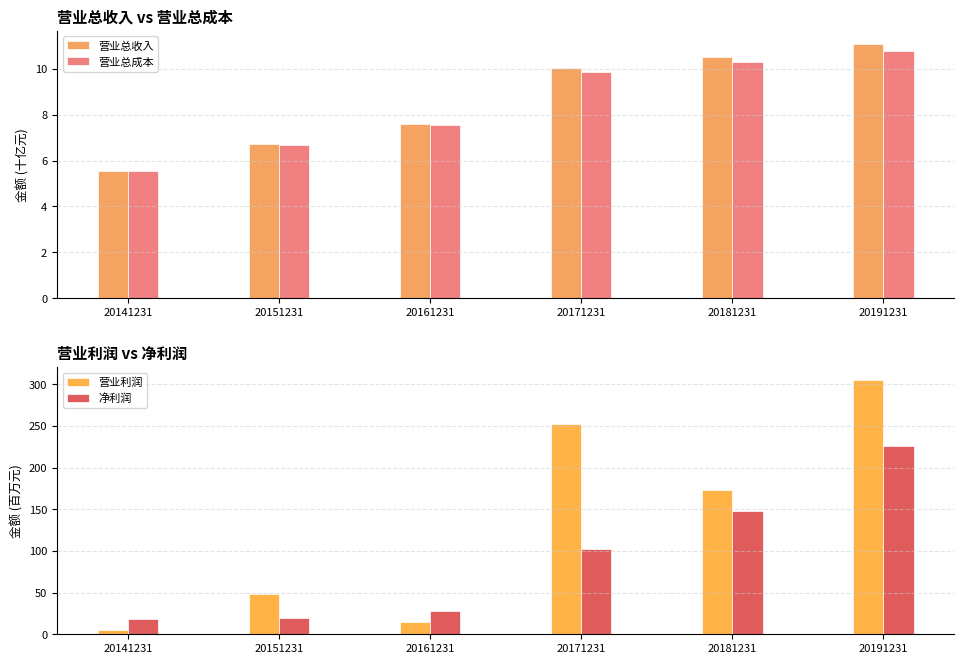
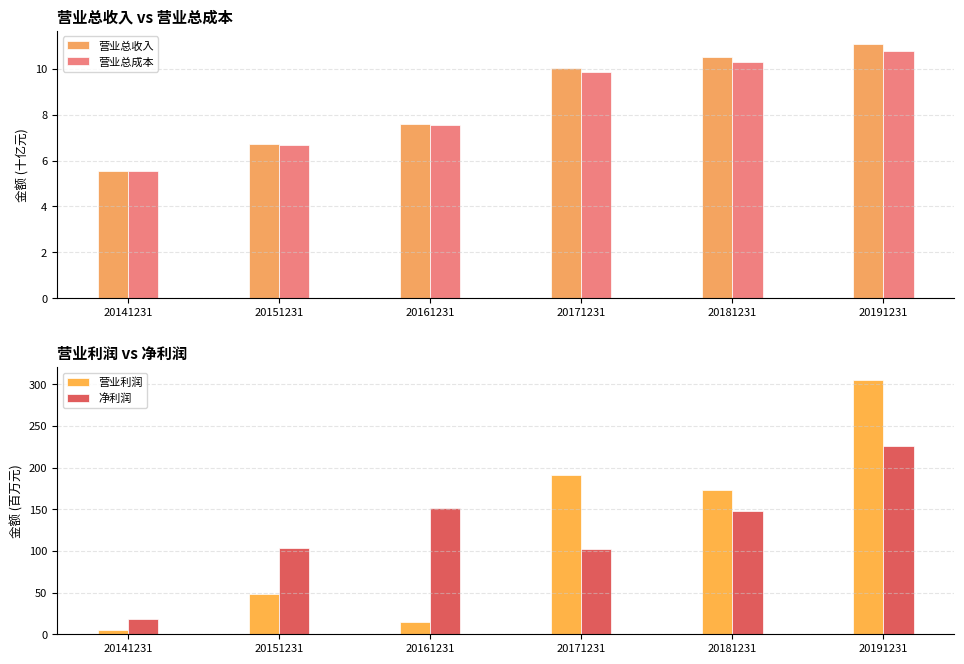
营业利润 vs 净利润, 净利润, 20151231: 20 -> 100
营业利润 vs 净利润, 净利润, 20161231: 30 -> 150
营业利润 vs 净利润, 营业利润, 20171231: 250 -> 190
